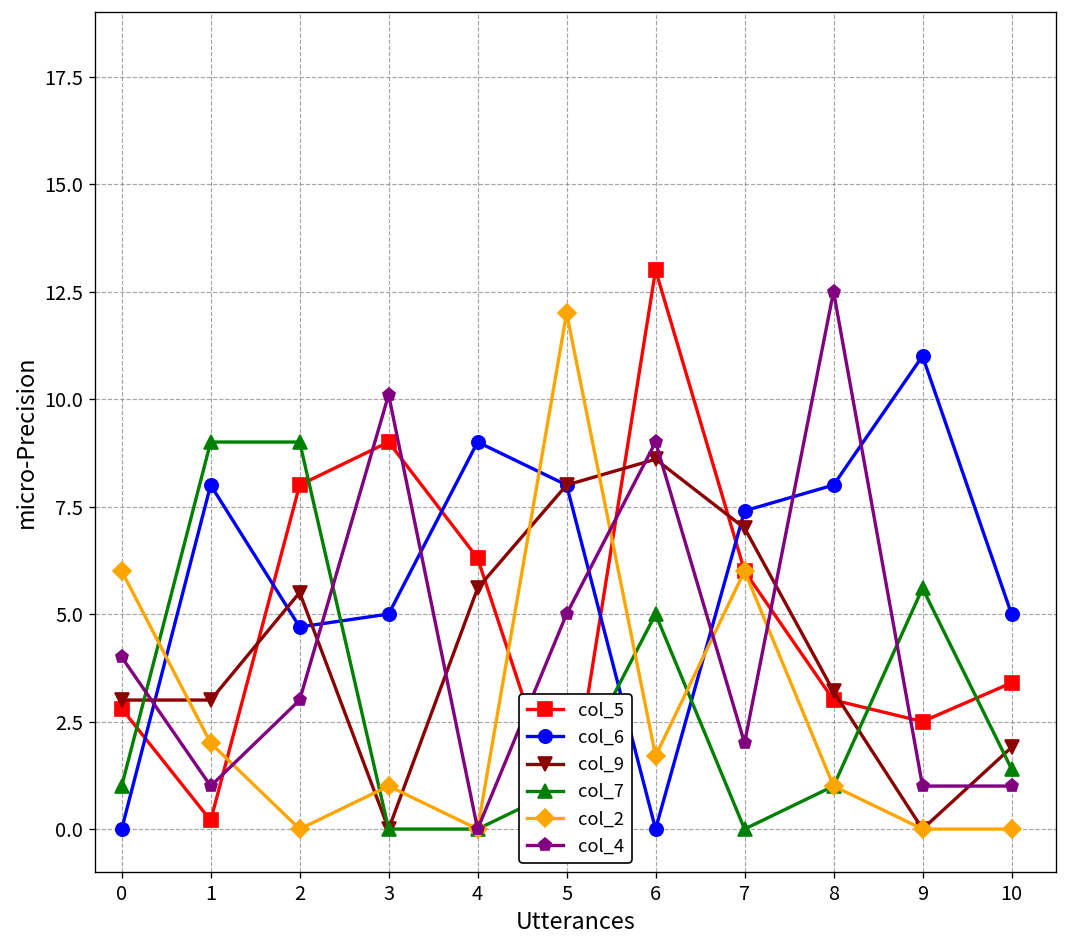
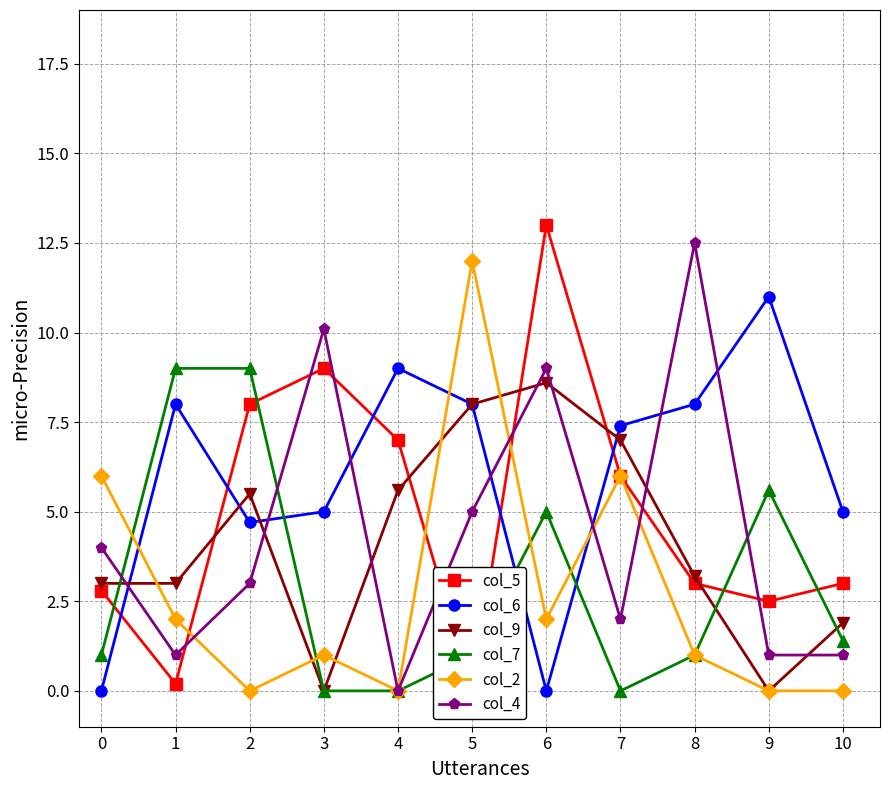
col_5, 4: 6.3 -> 7.0
col_2, 6: 1.7 -> 2.0
col_5, 10: 3.4 -> 3.0
